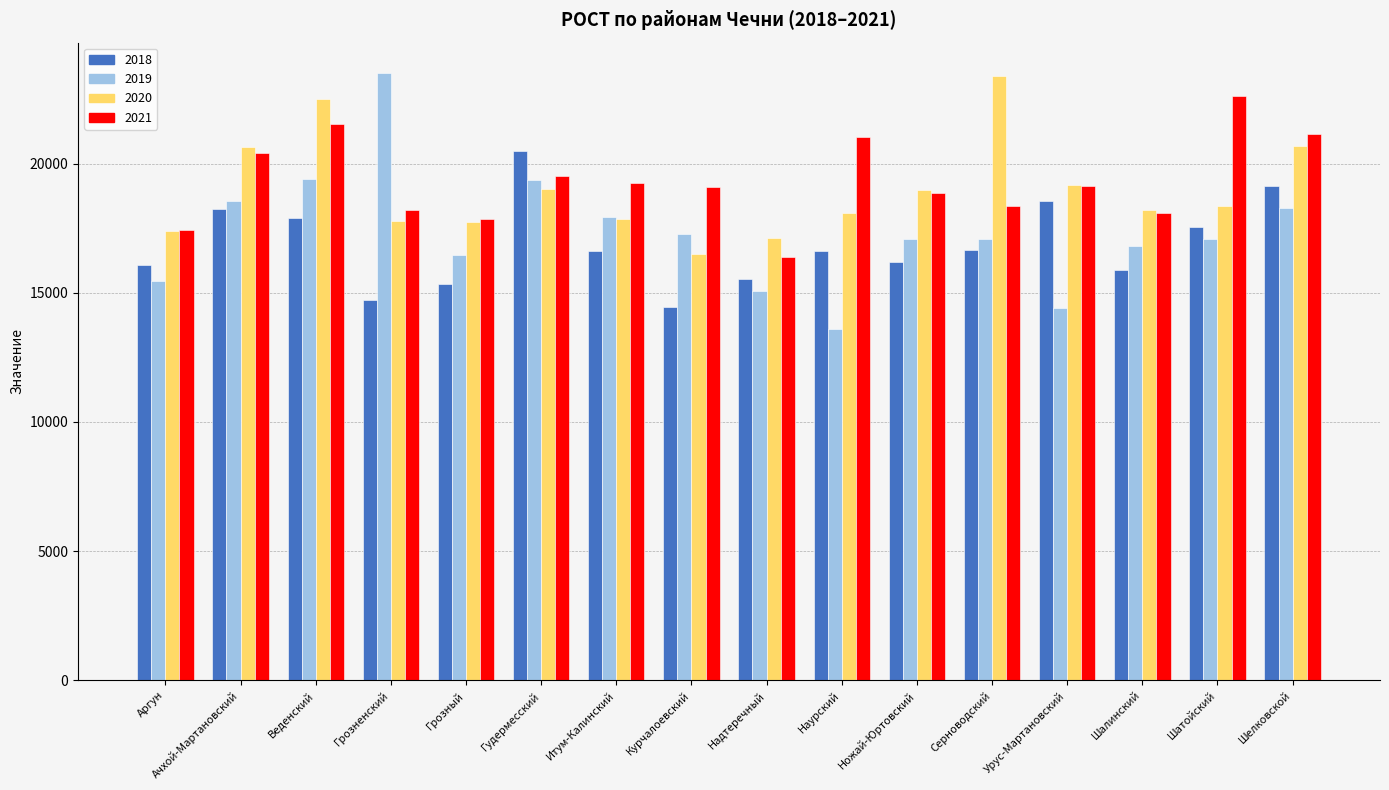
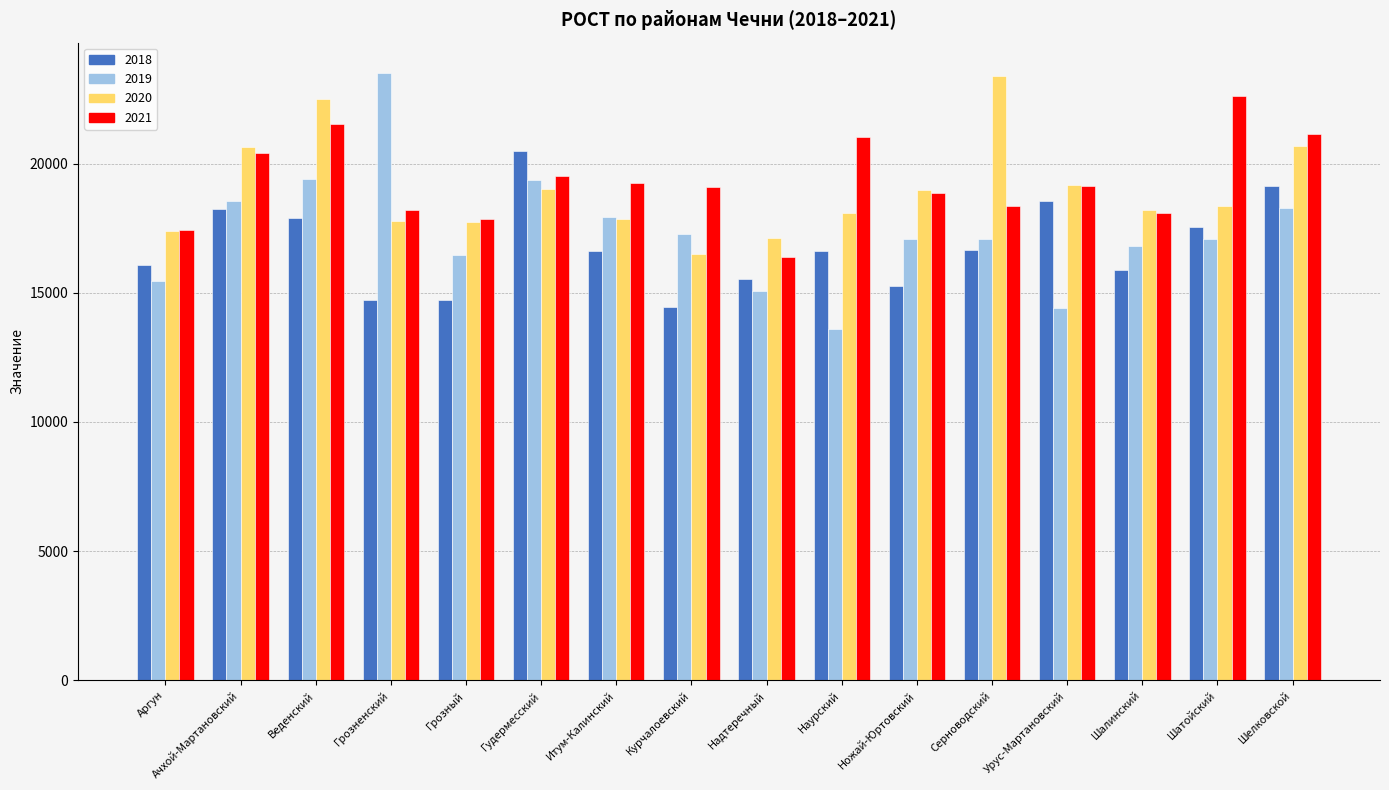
2018, Грозный: 15300 -> 14700
2018, Ножай-Юртовский: 16200 -> 15300
